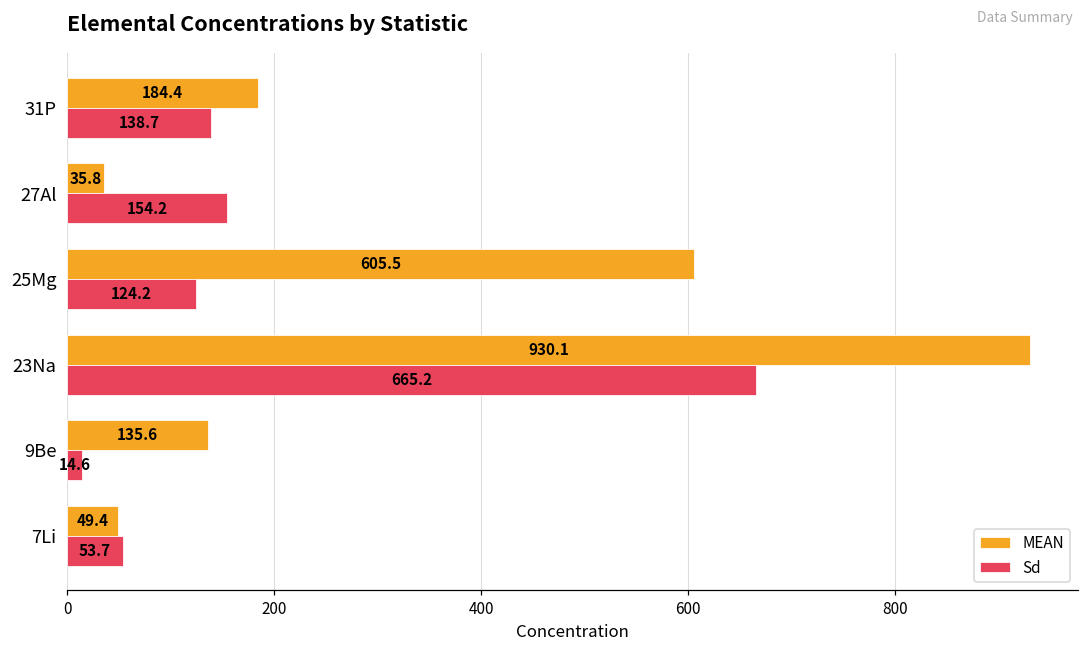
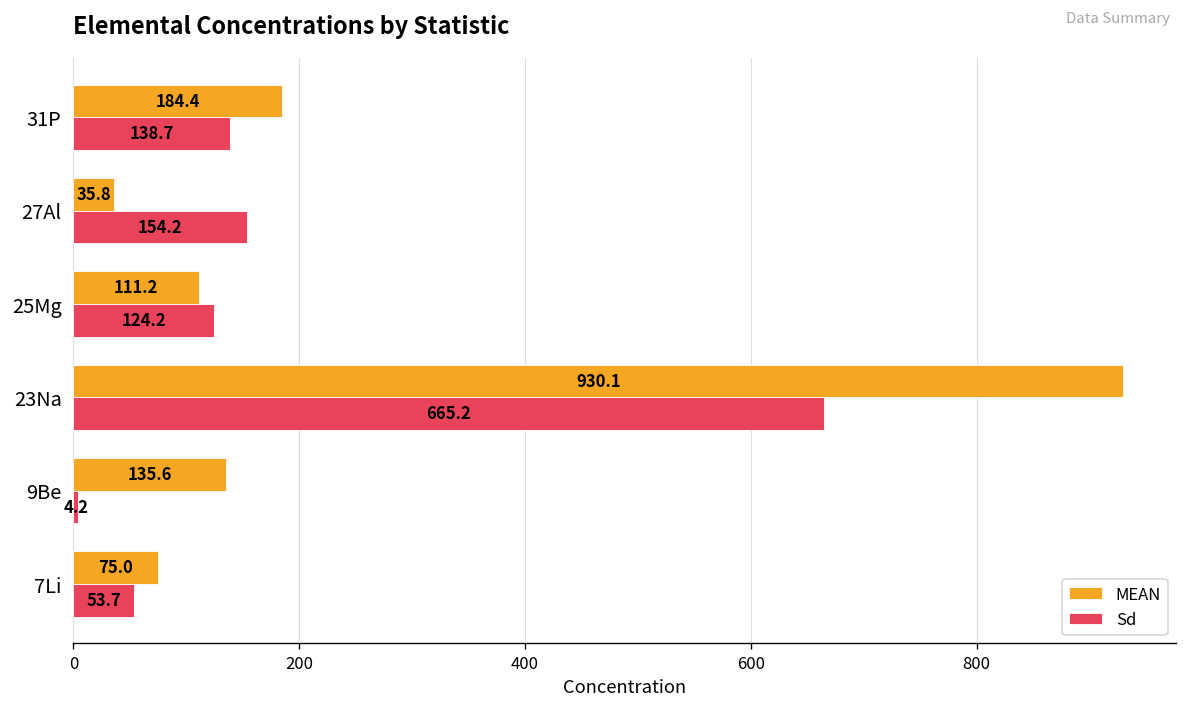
MEAN, 25Mg: 605.5 -> 111.2
Sd, 9Be: 14.6 -> 4.2
MEAN, 7Li: 49.4 -> 75.0
